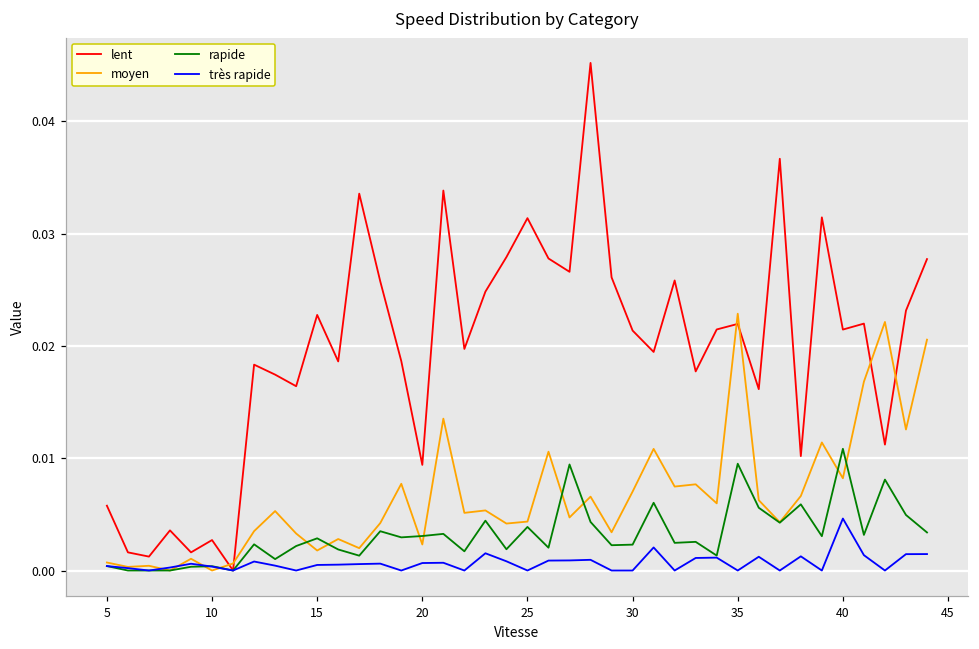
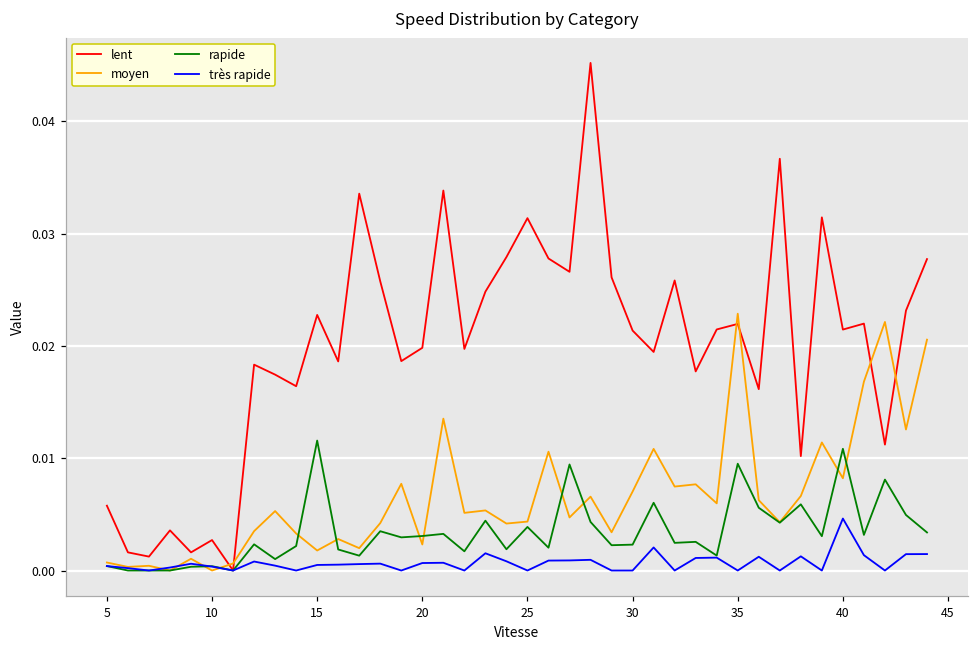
rapide, 15: 0.0029 -> 0.0116
lent, 20: 0.0094 -> 0.0198
